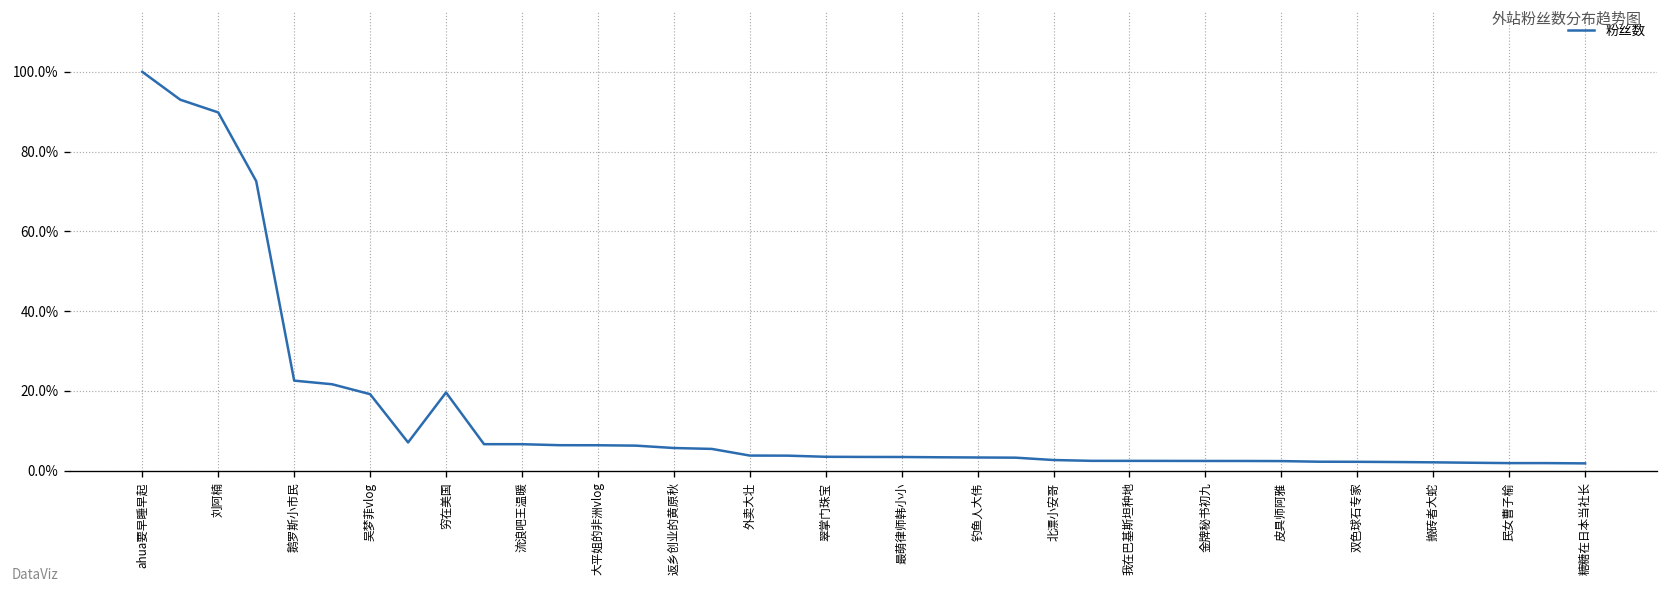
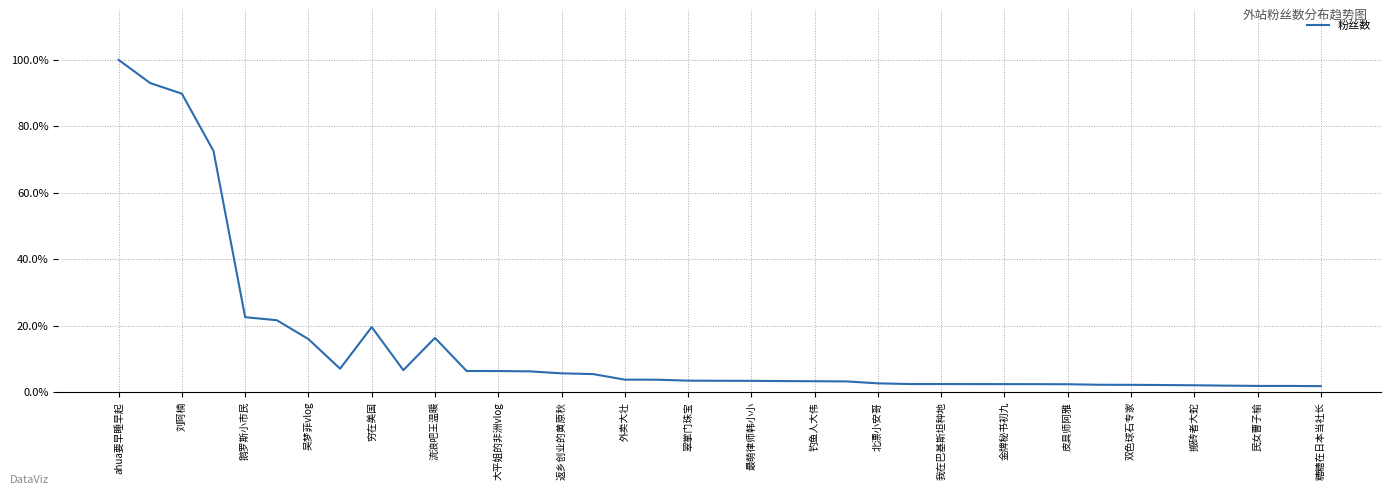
吴梦菲vlog: 19% -> 16%
流浪吧王温暖: 7% -> 16%
